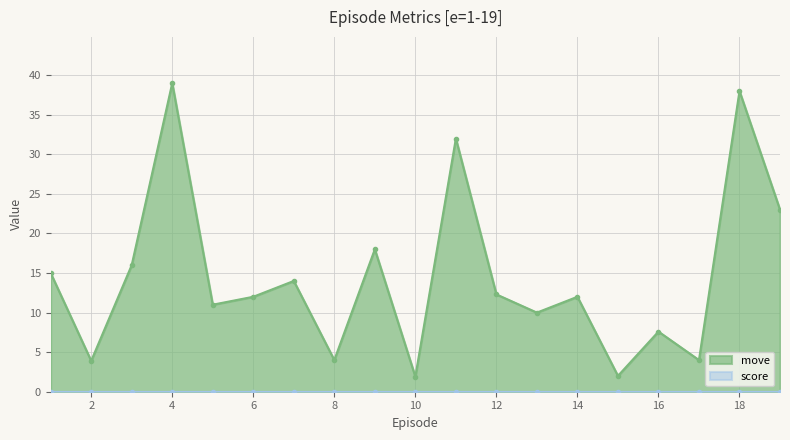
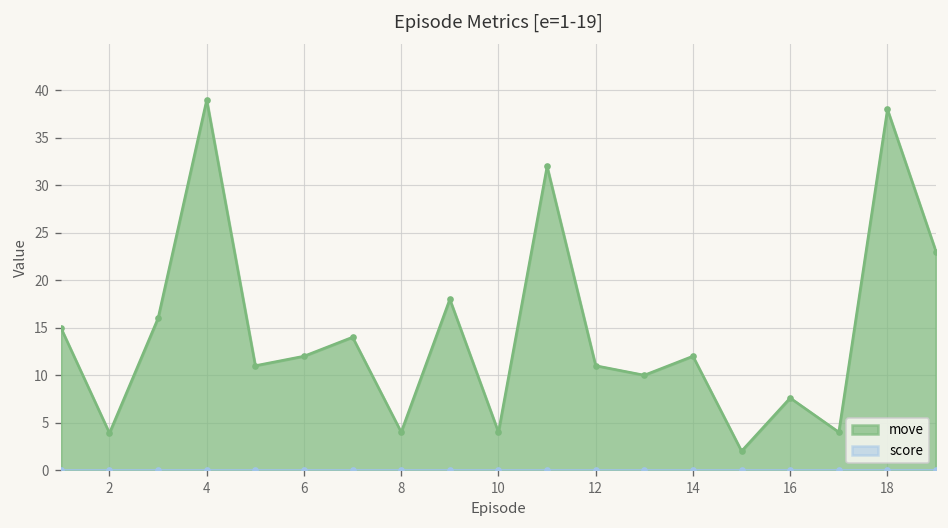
move, 10: 2 -> 4
move, 12: 12 -> 11
